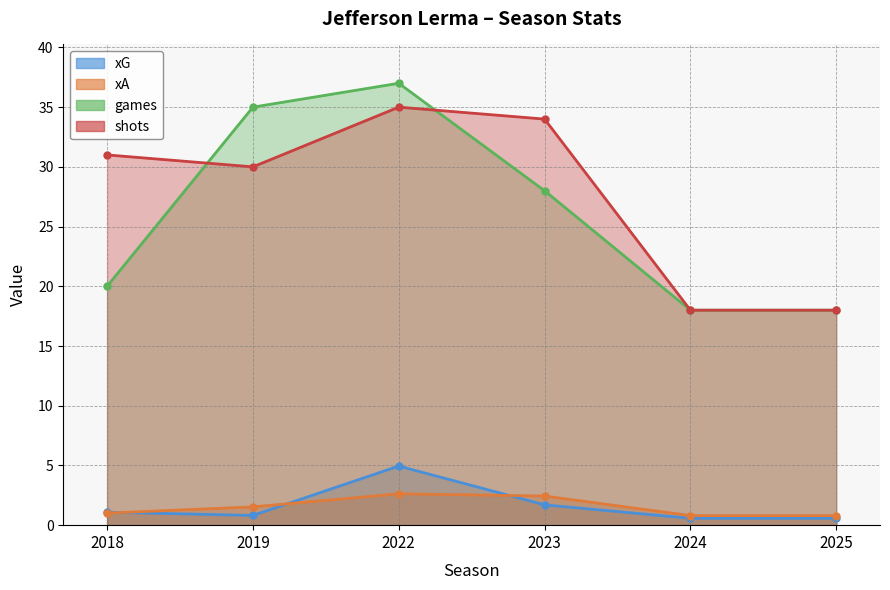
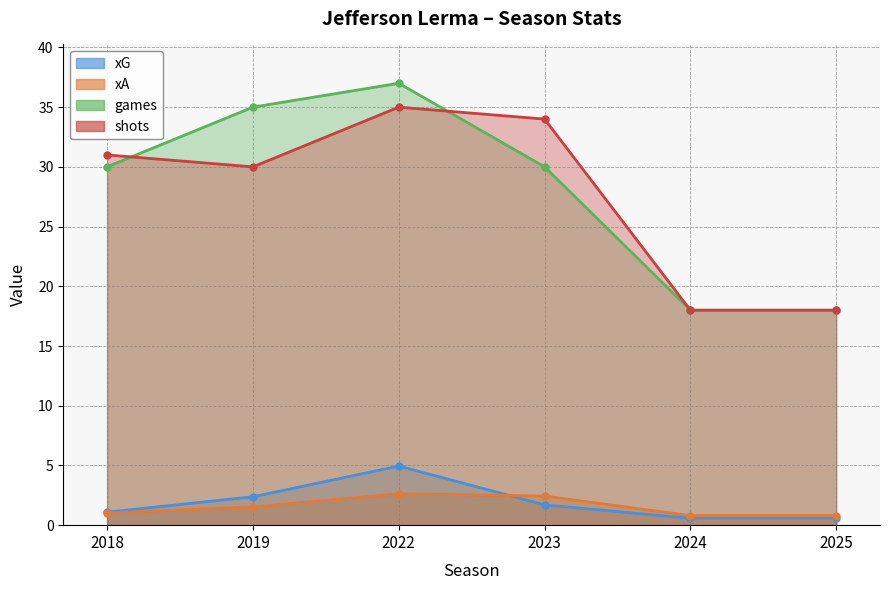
games, 2018: 20 -> 30
xG, 2019: 0.8 -> 2.4
games, 2023: 28 -> 30
